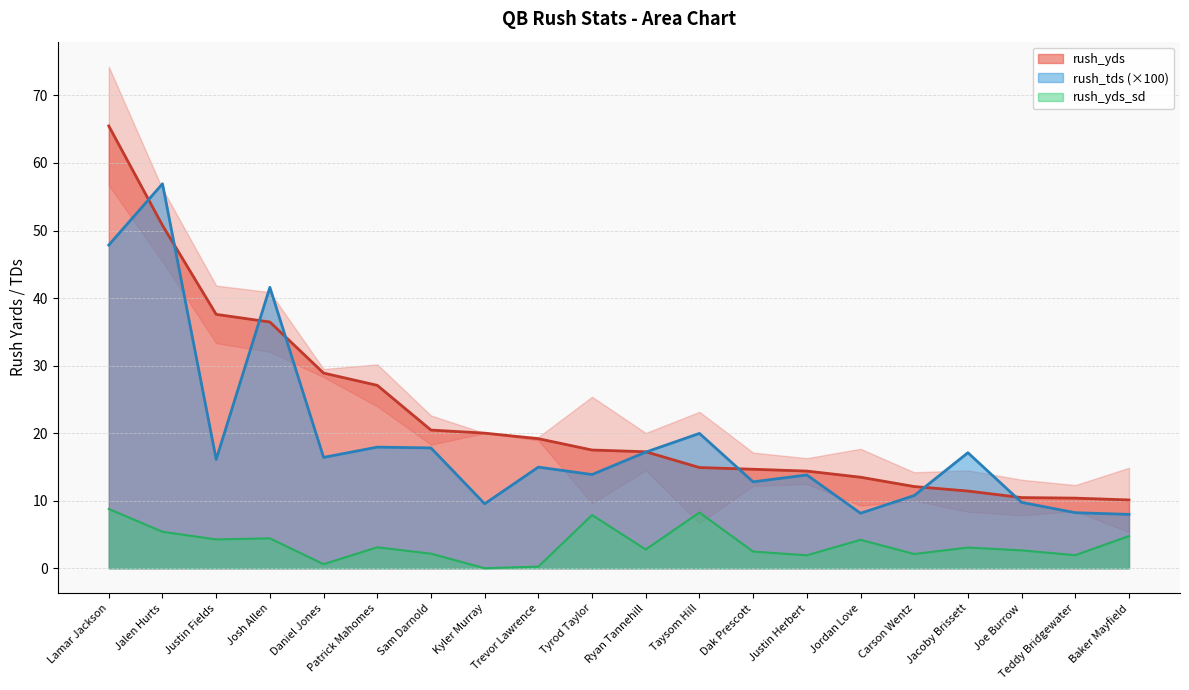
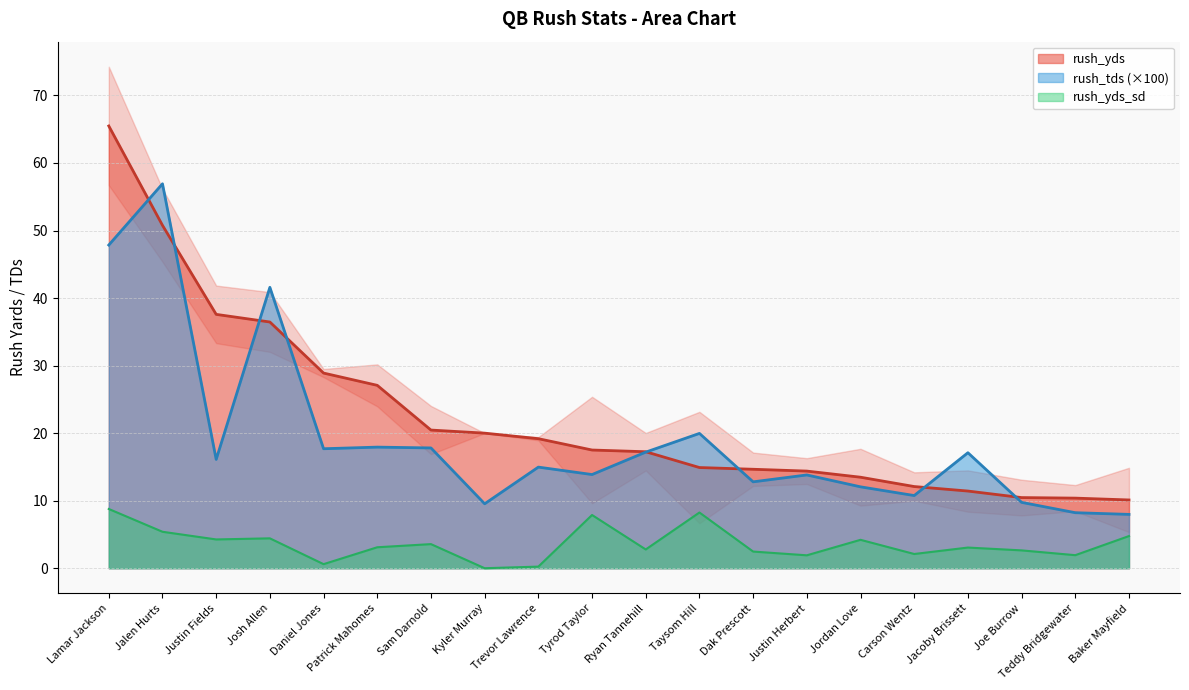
rush_tds (×100), Daniel Jones: 16 -> 18
rush_yds_sd, Sam Darnold: 2 -> 4
rush_tds (×100), Jordan Love: 8 -> 12
